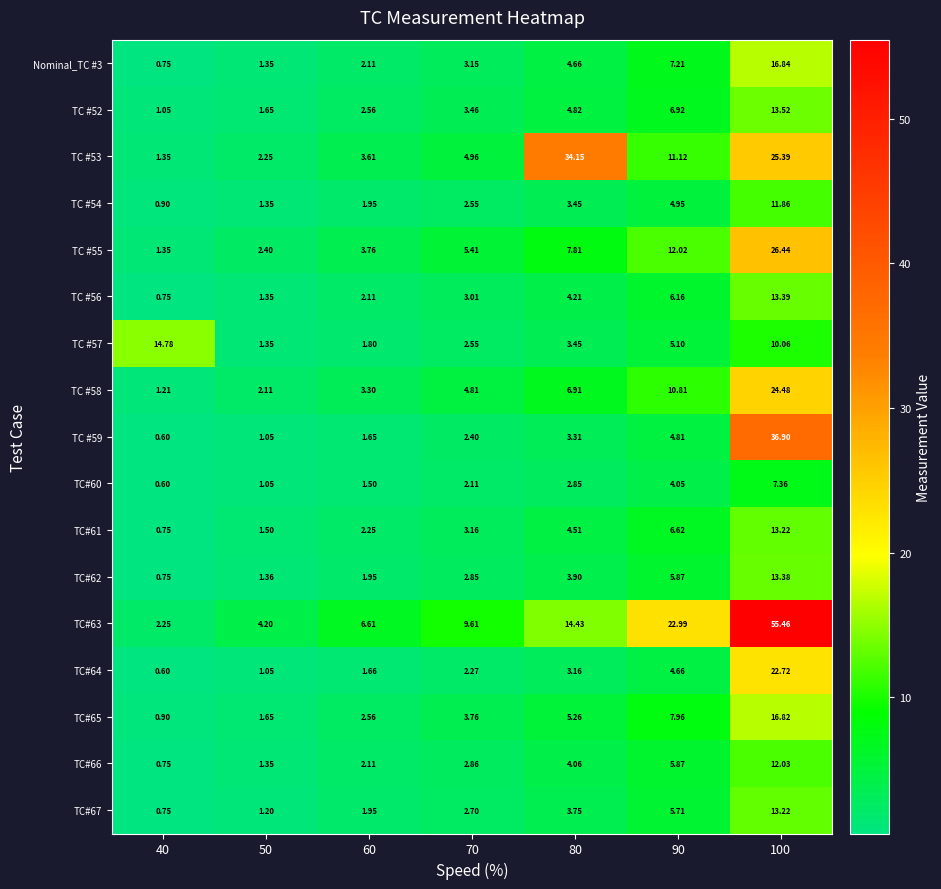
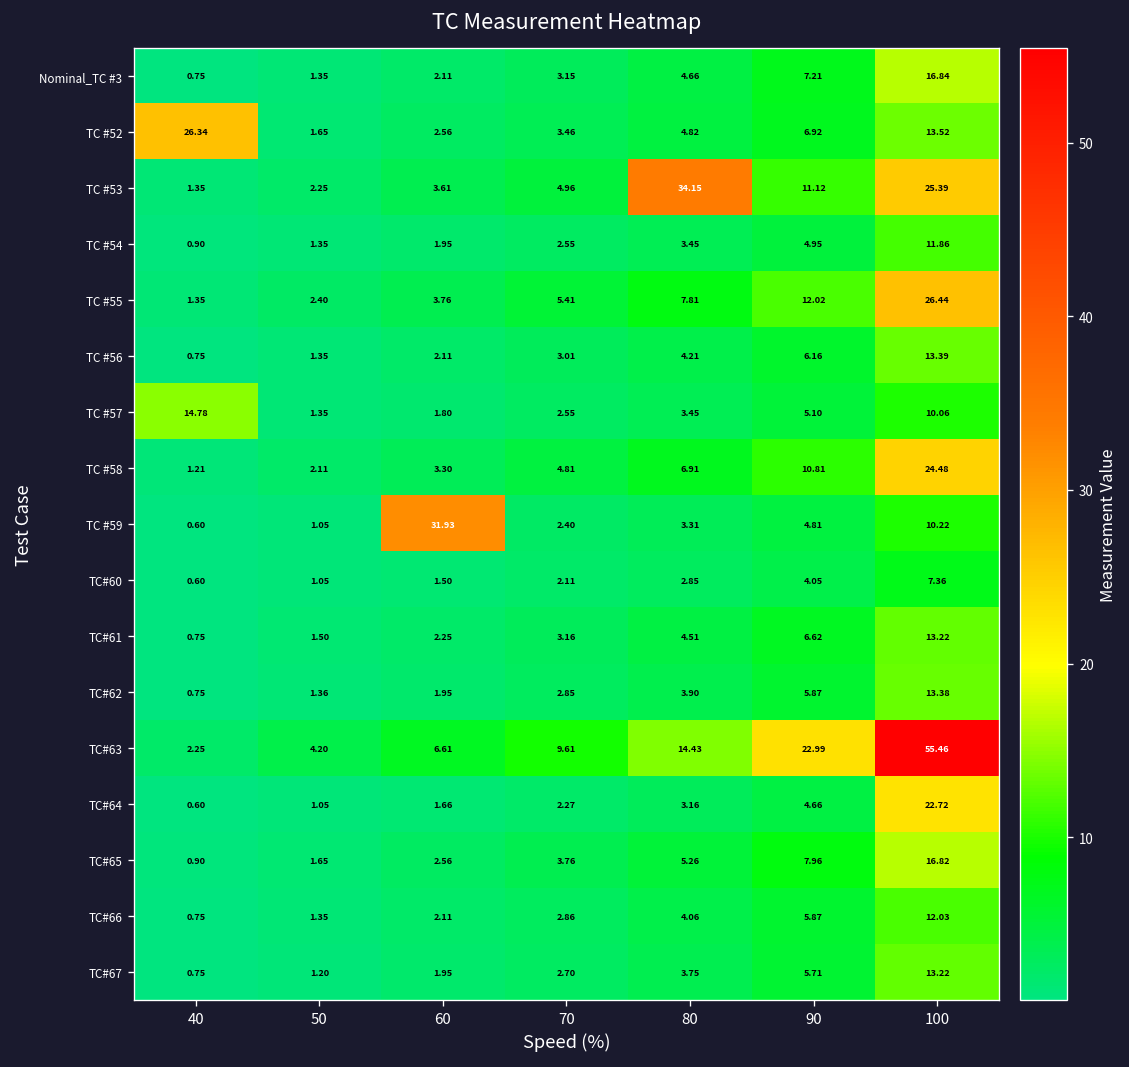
TC #52, 40: 1.05 -> 26.34
TC #59, 60: 1.65 -> 31.93
TC #59, 100: 36.90 -> 10.22
